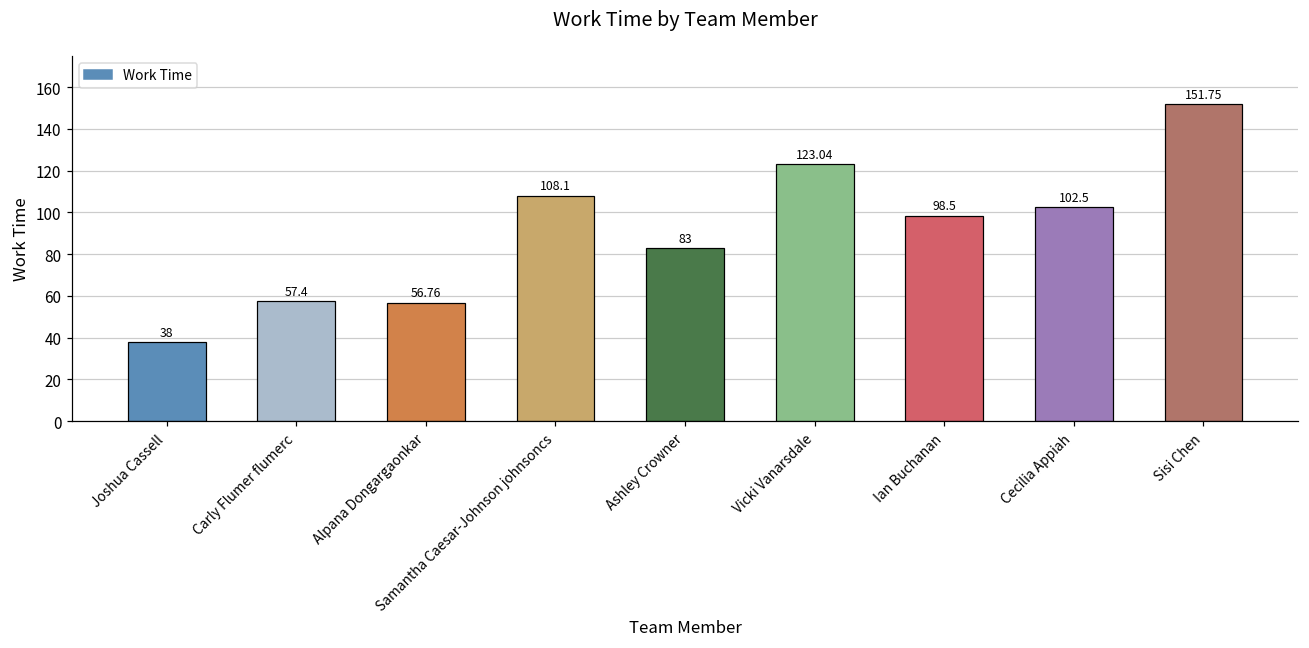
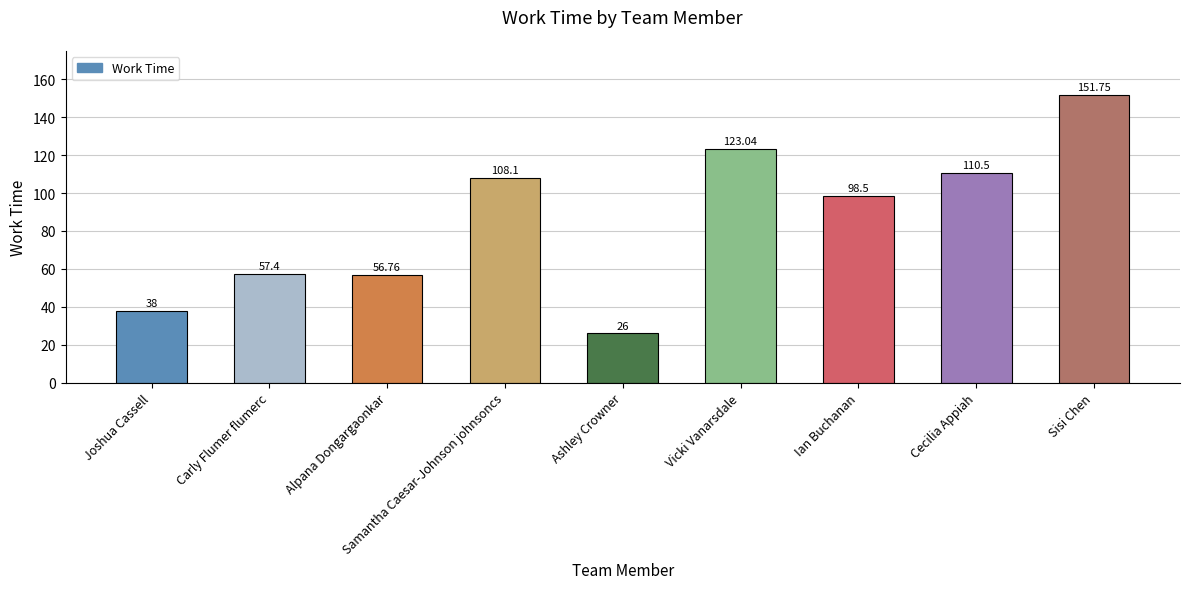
Ashley Crowner: 83 -> 26
Cecilia Appiah: 102.5 -> 110.5
